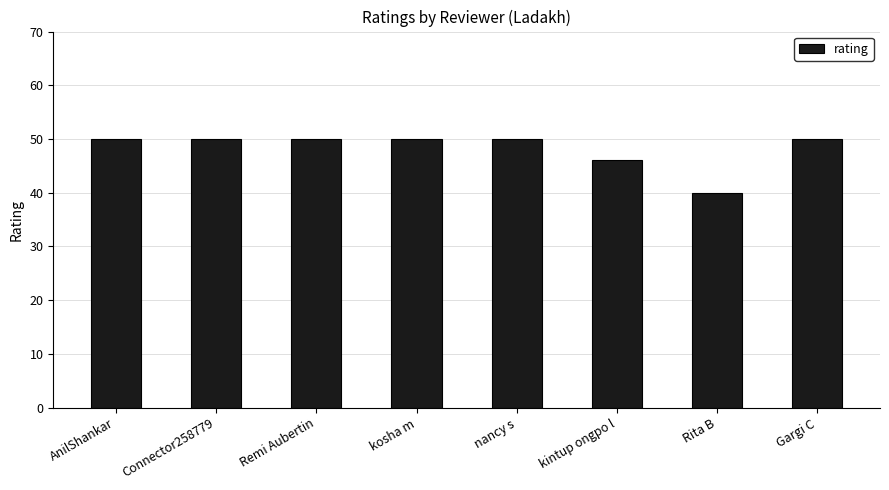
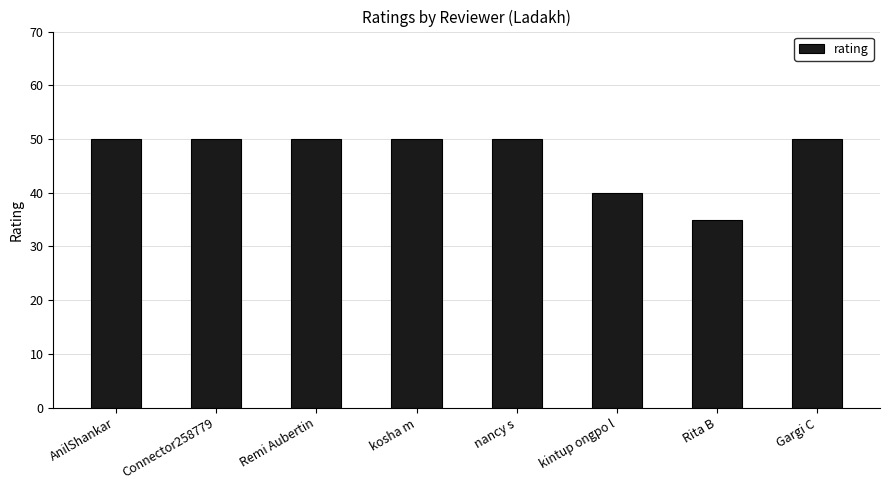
kintup ongpo l: 46 -> 40
Rita B: 40 -> 35
